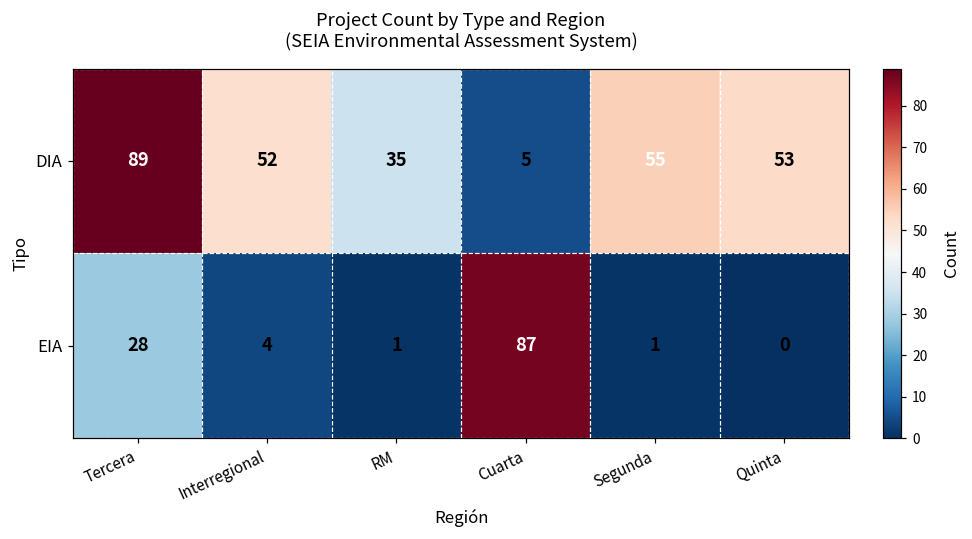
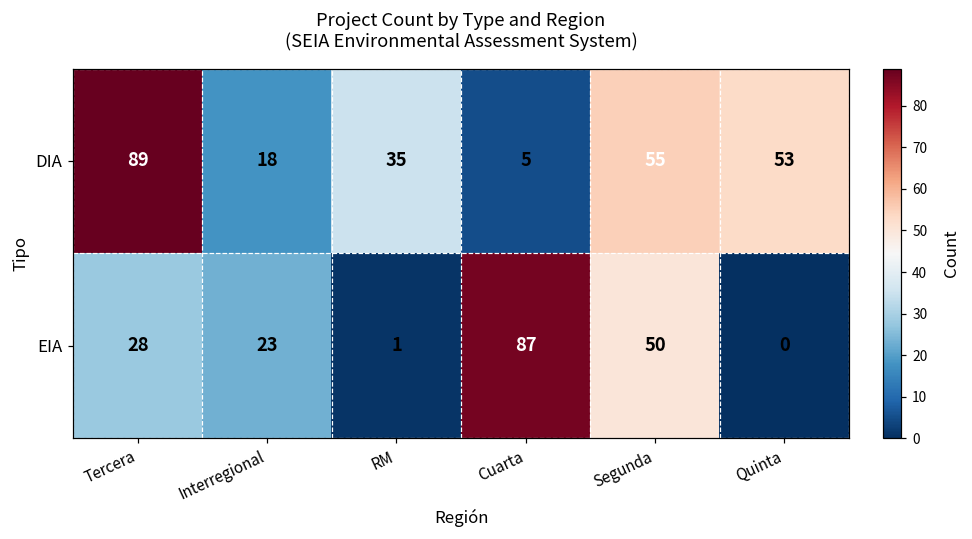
DIA, Interregional: 52 -> 18
EIA, Interregional: 4 -> 23
EIA, Segunda: 1 -> 50
